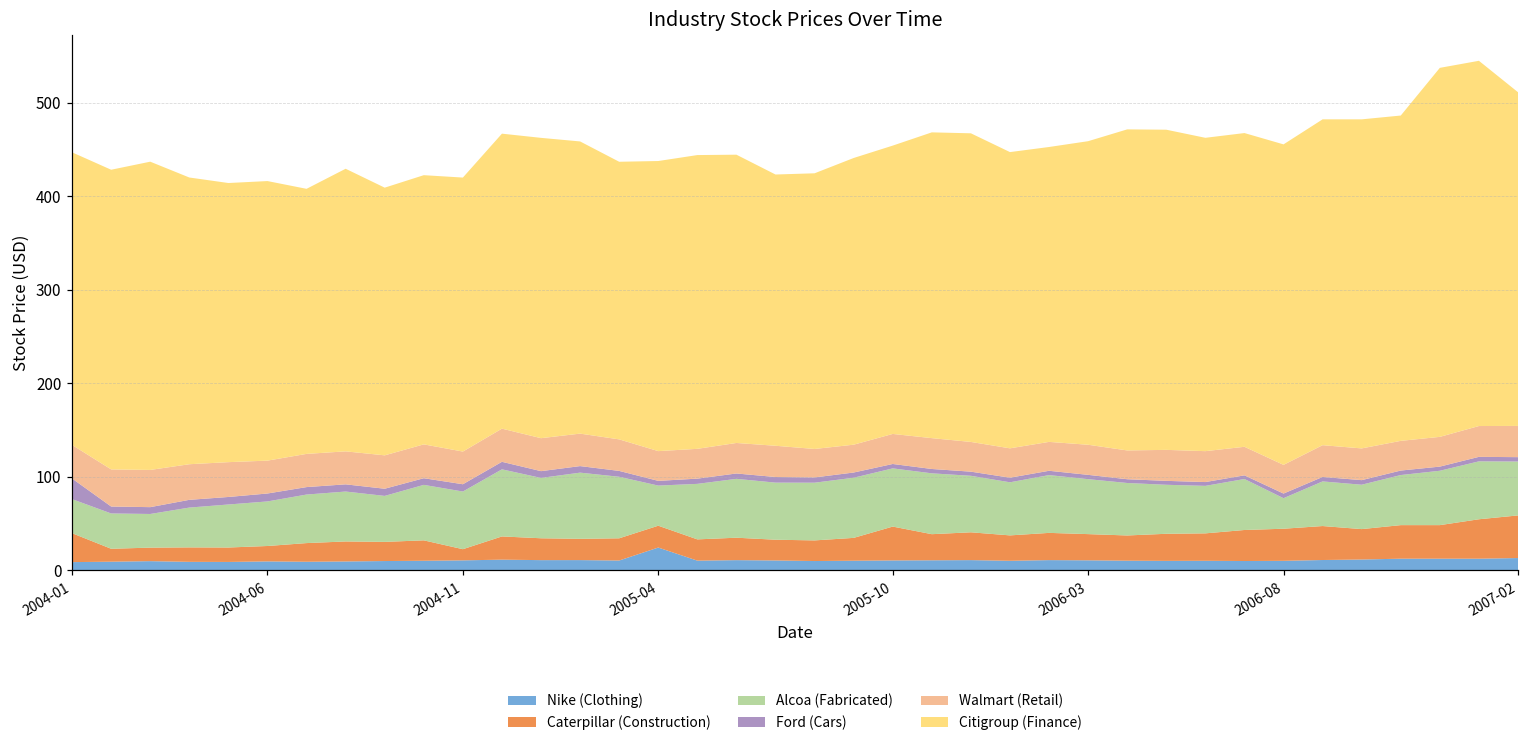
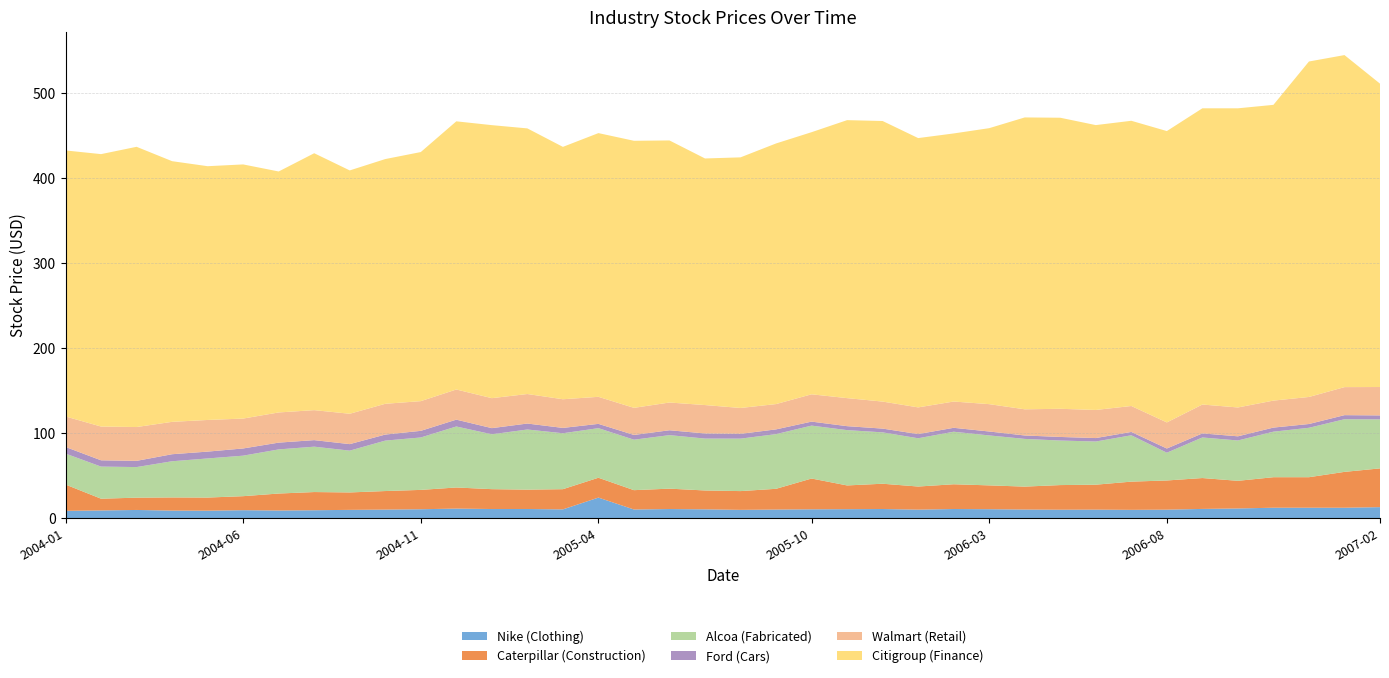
Ford (Cars), 2004-01: 20 -> 10
Caterpillar (Construction), 2004-11: 10 -> 20
Alcoa (Fabricated), 2005-04: 40 -> 60
